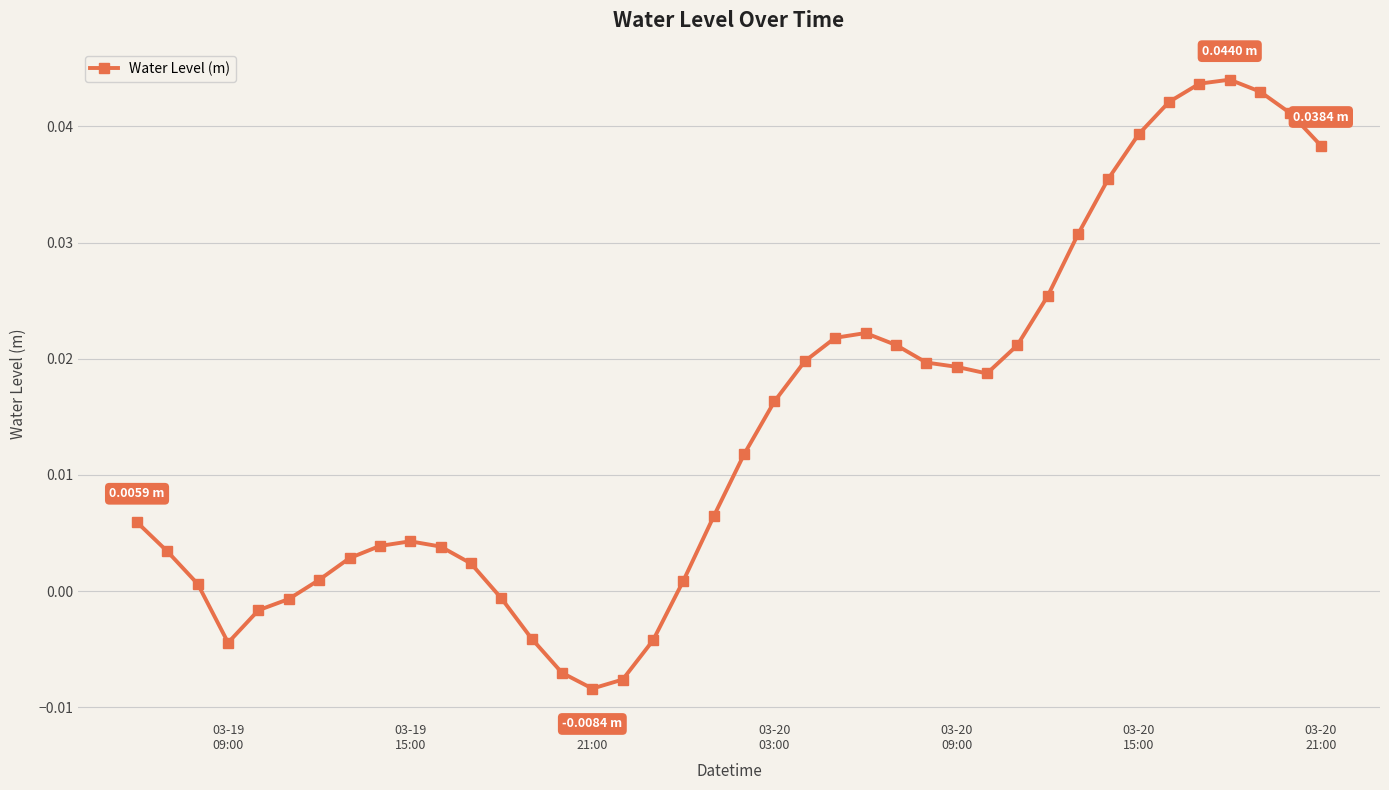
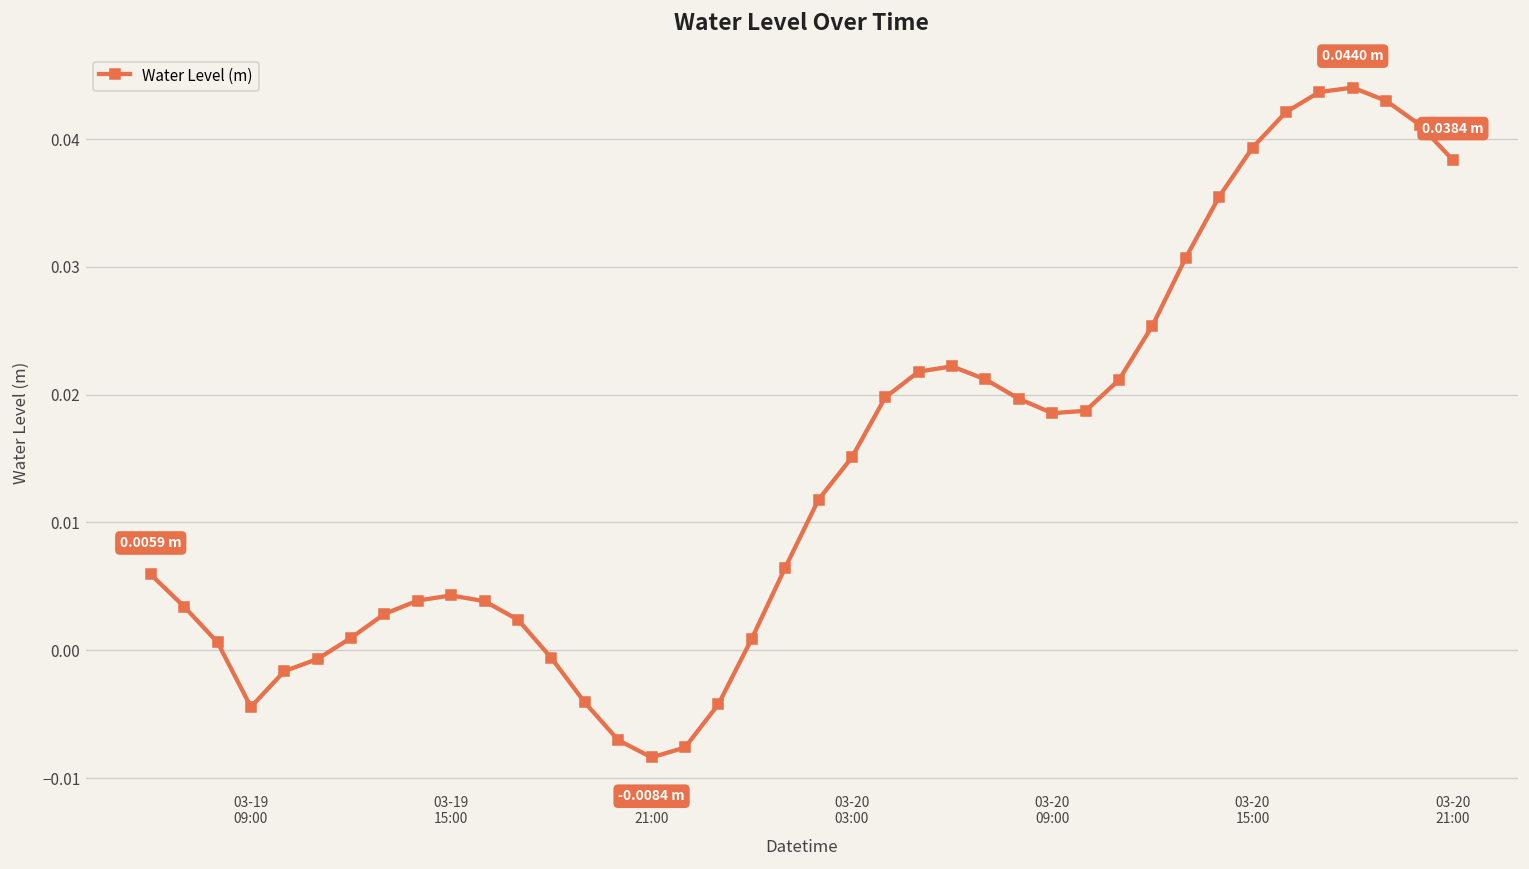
03-20 03:00: 0.0163 -> 0.0151
03-20 09:00: 0.0193 -> 0.0186
